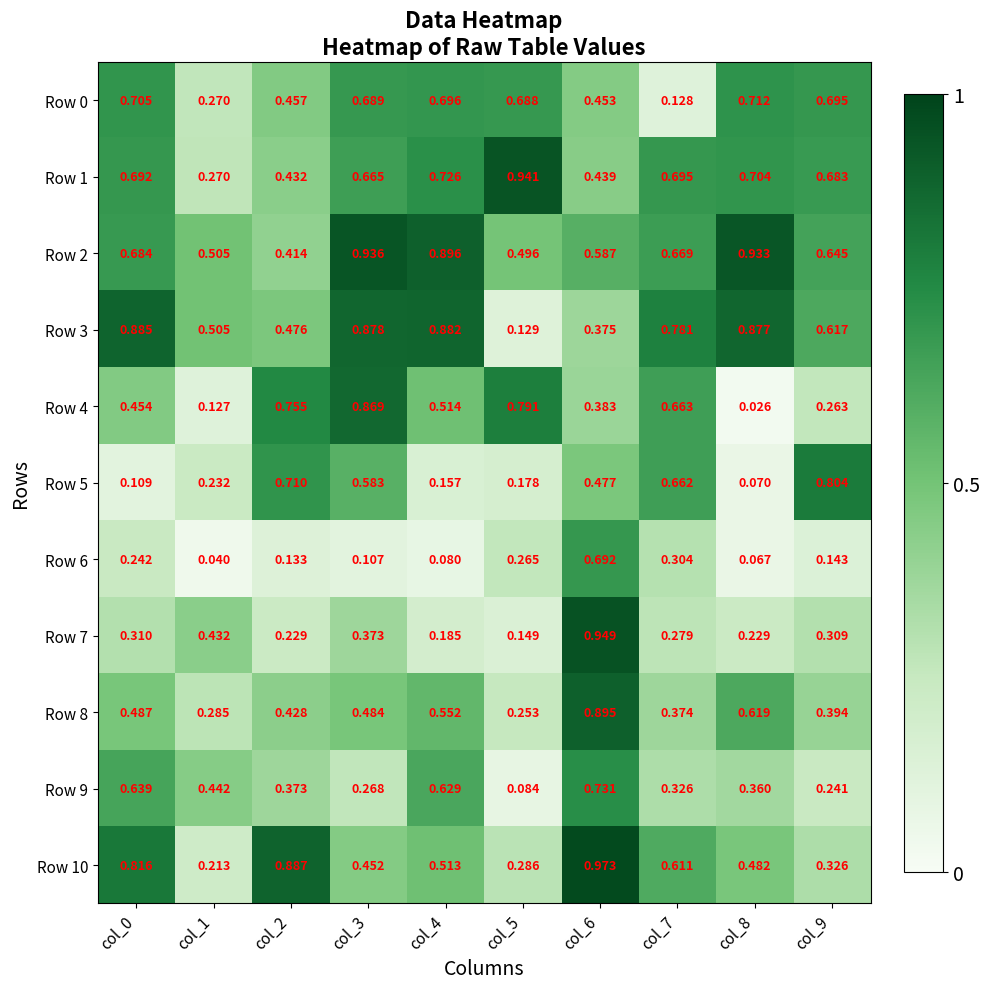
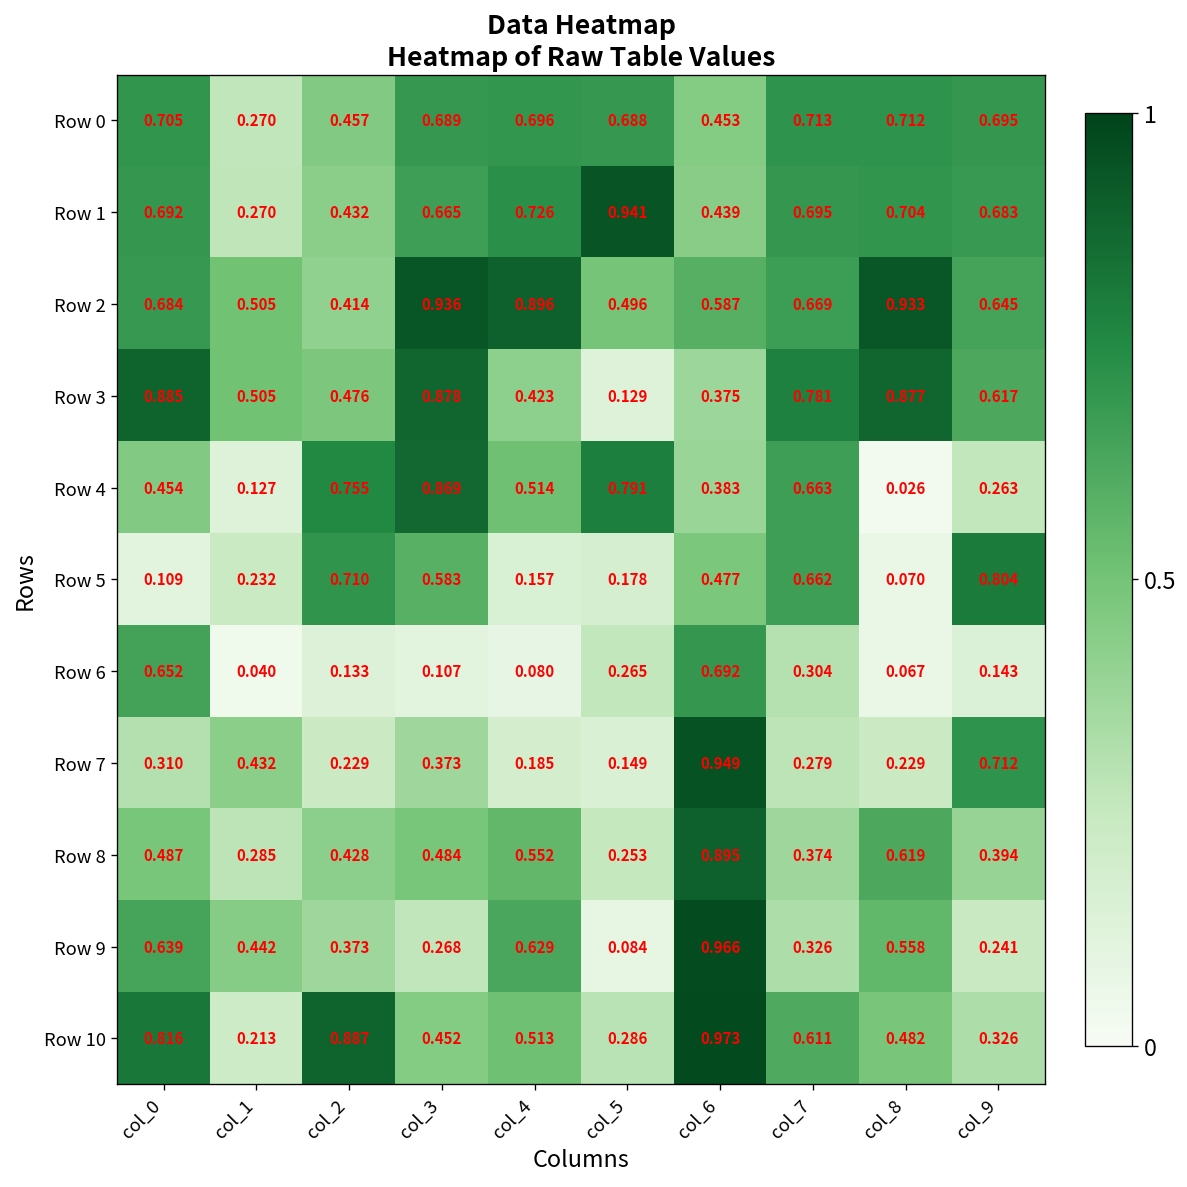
Row 0, col_7: 0.128 -> 0.713
Row 3, col_4: 0.882 -> 0.423
Row 6, col_0: 0.242 -> 0.652
Row 7, col_9: 0.309 -> 0.712
Row 9, col_6: 0.731 -> 0.966
Row 9, col_8: 0.360 -> 0.558
